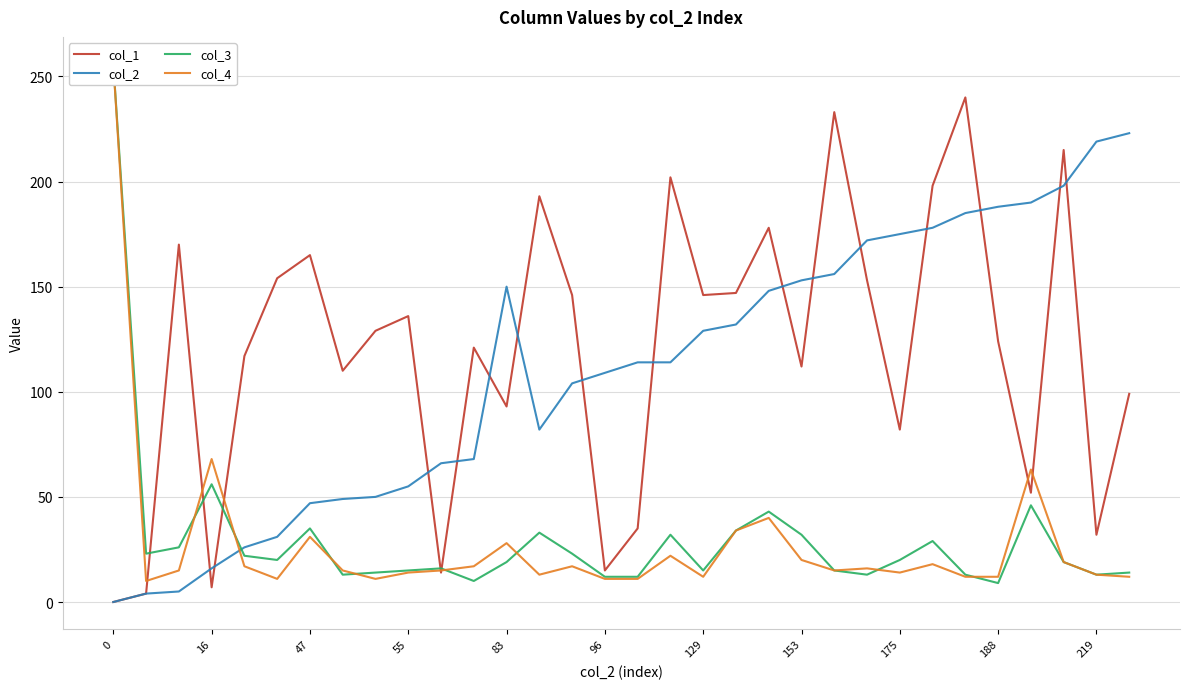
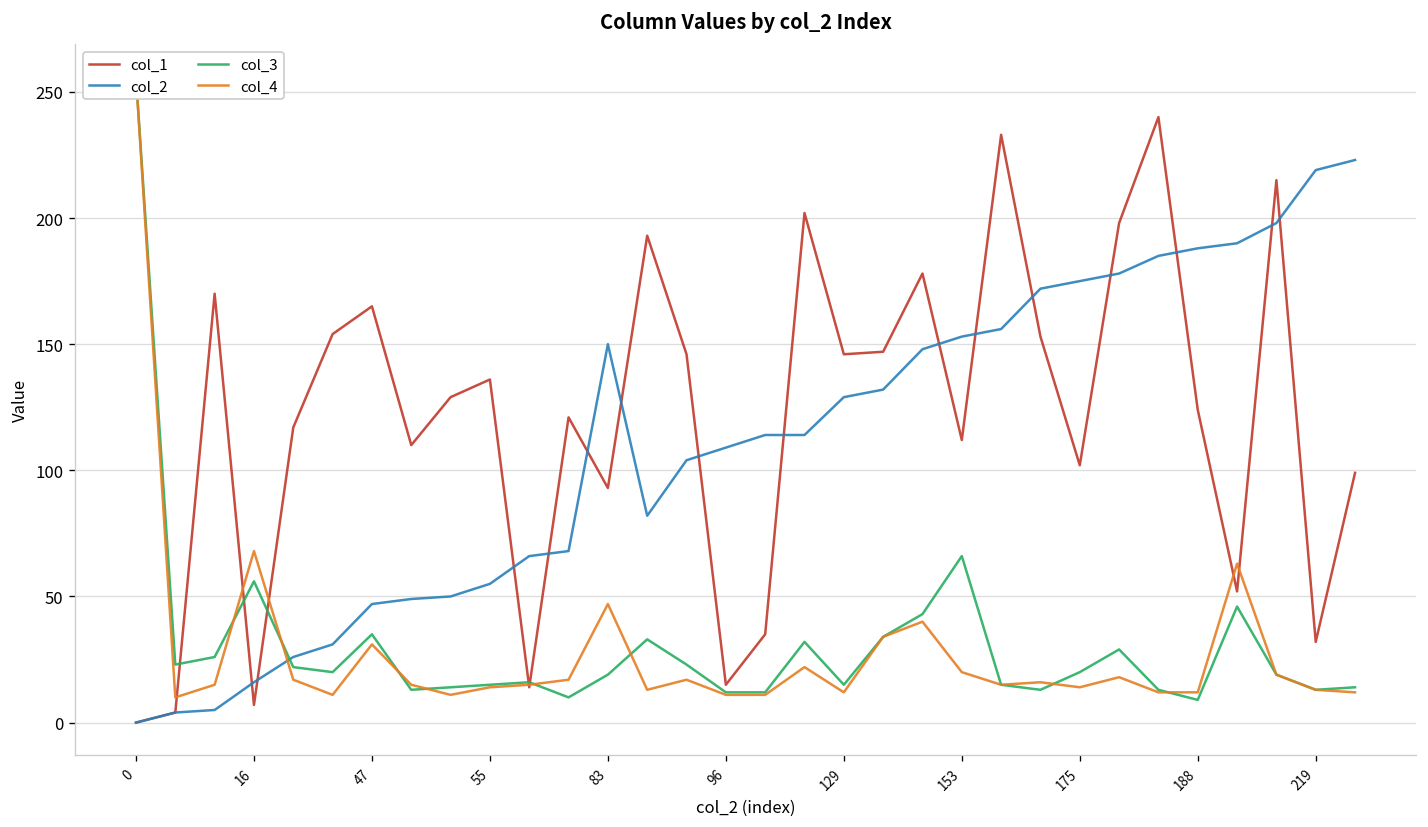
col_4, 83: 28 -> 47
col_3, 153: 32 -> 66
col_1, 175: 82 -> 102
